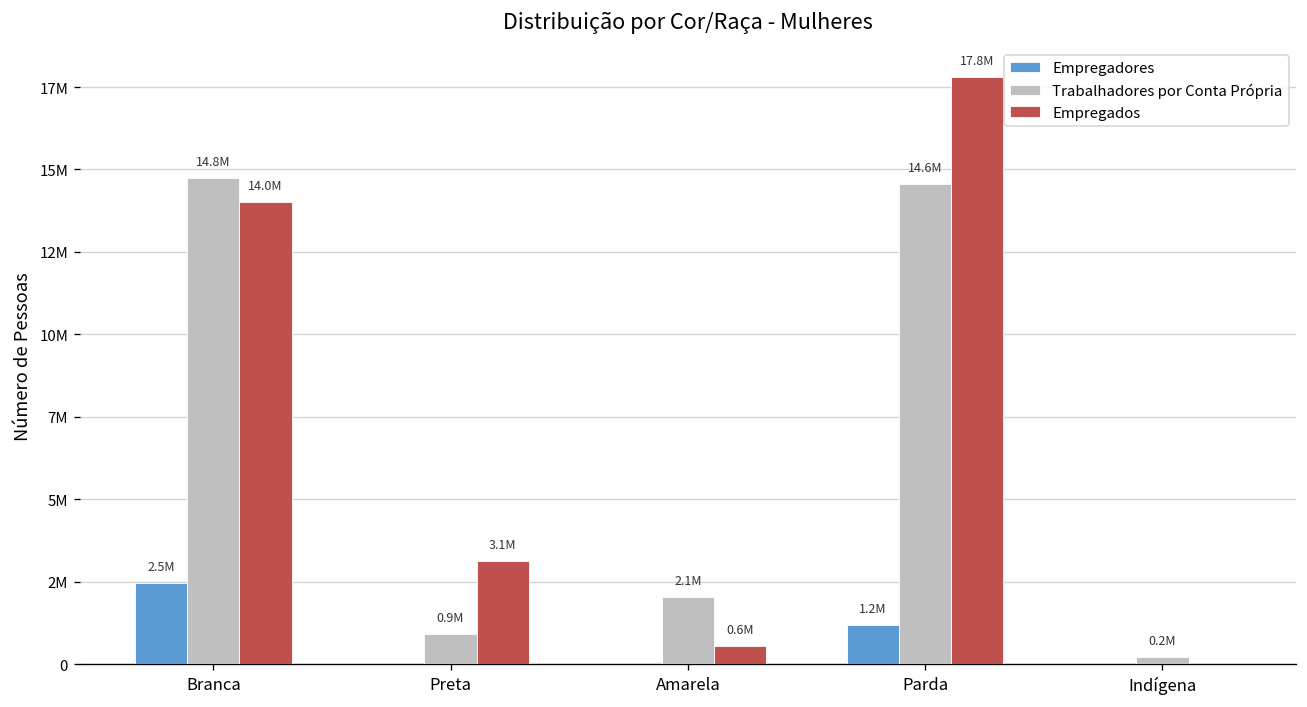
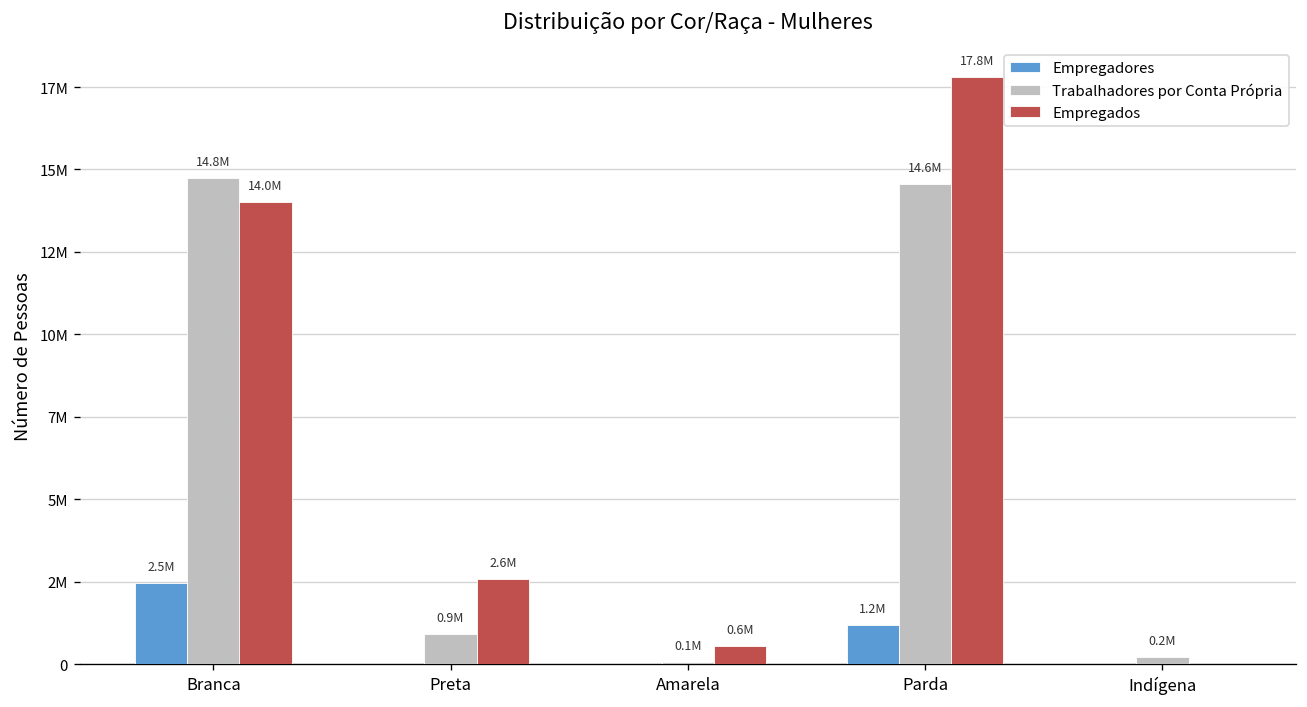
Empregados, Preta: 3.1M -> 2.6M
Trabalhadores por Conta Própria, Amarela: 2.1M -> 0.1M
